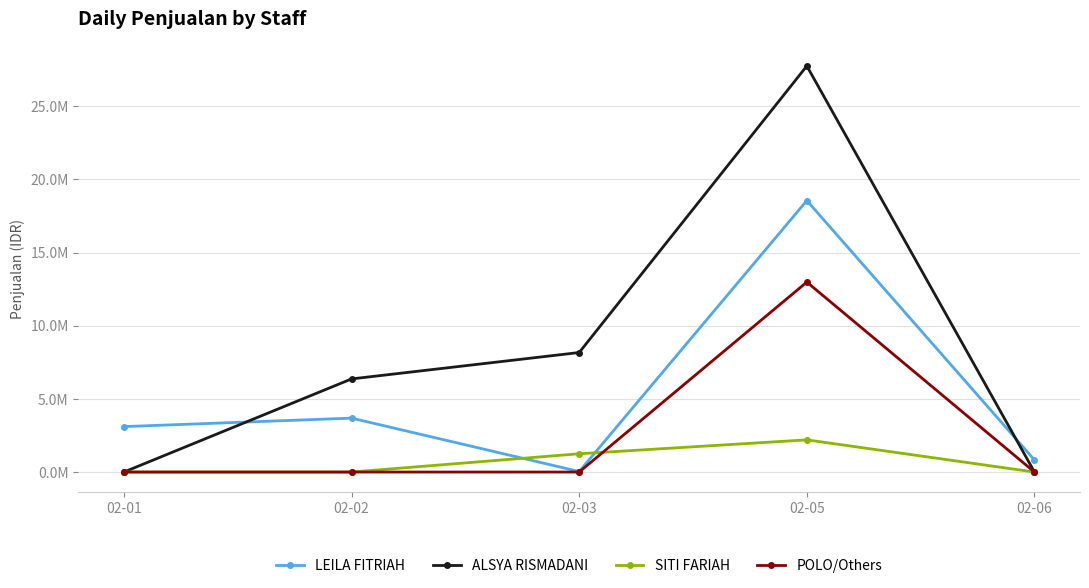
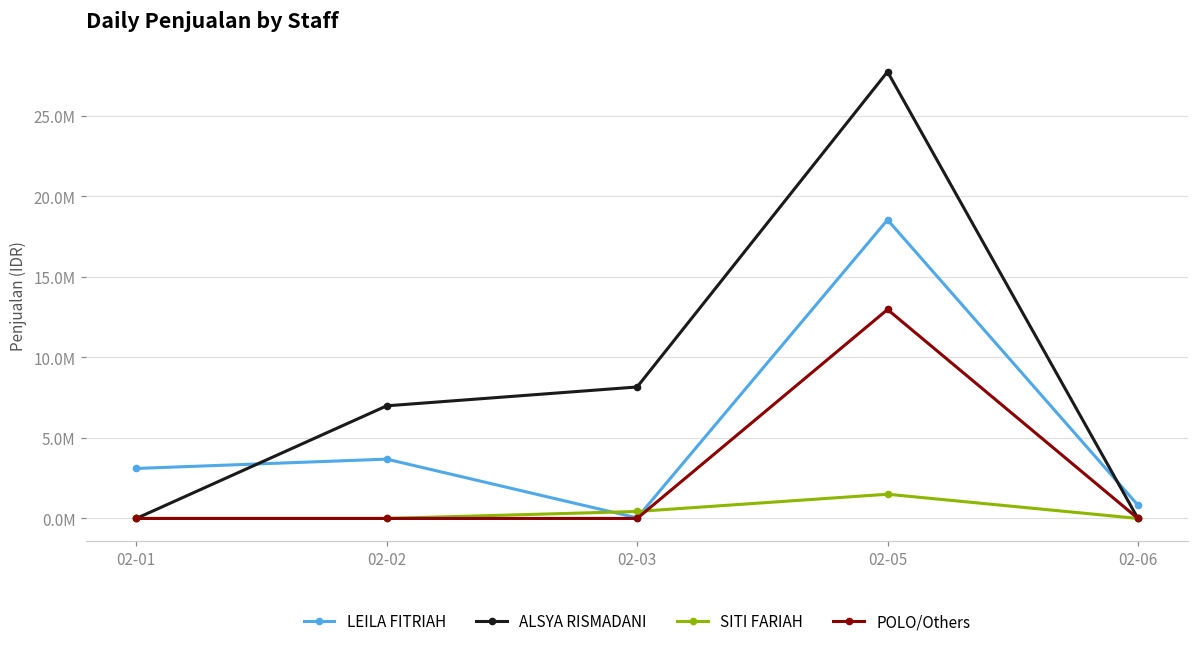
ALSYA RISMADANI, 02-02: 6400000 -> 7000000
SITI FARIAH, 02-03: 1200000 -> 400000
SITI FARIAH, 02-05: 2200000 -> 1500000
